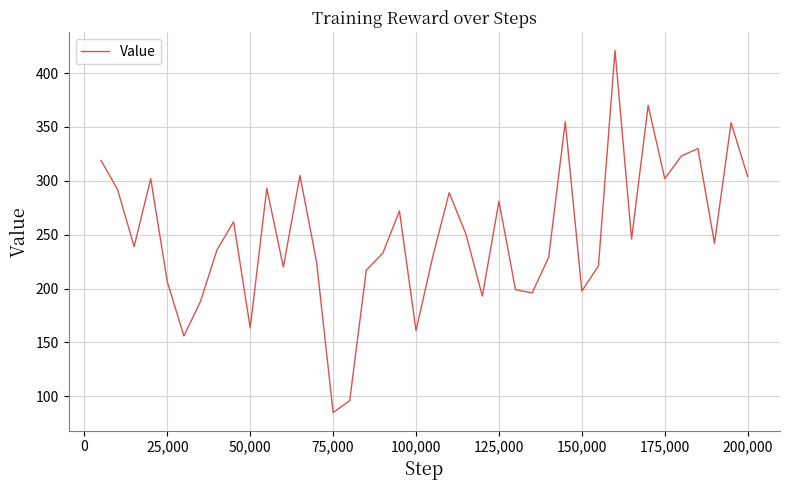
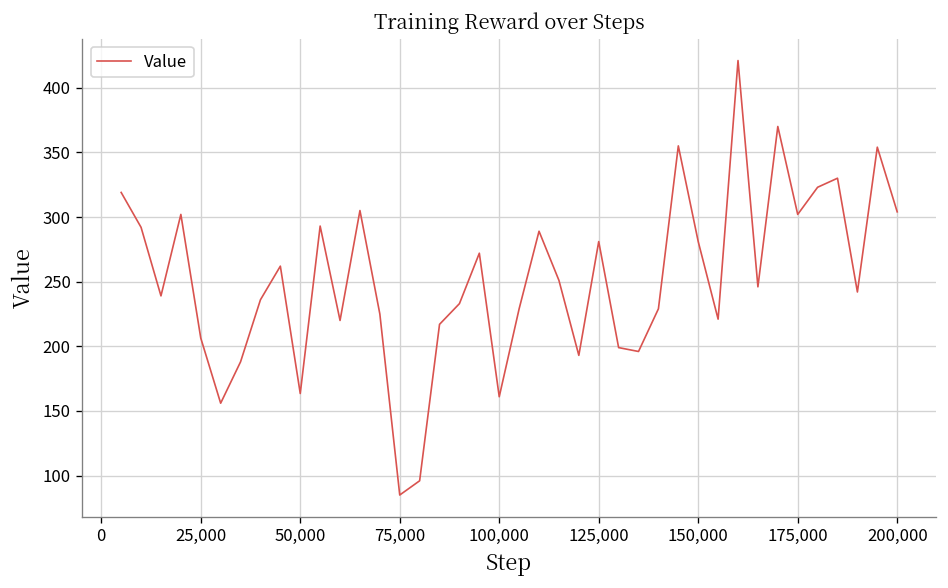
150,000: 198 -> 281
